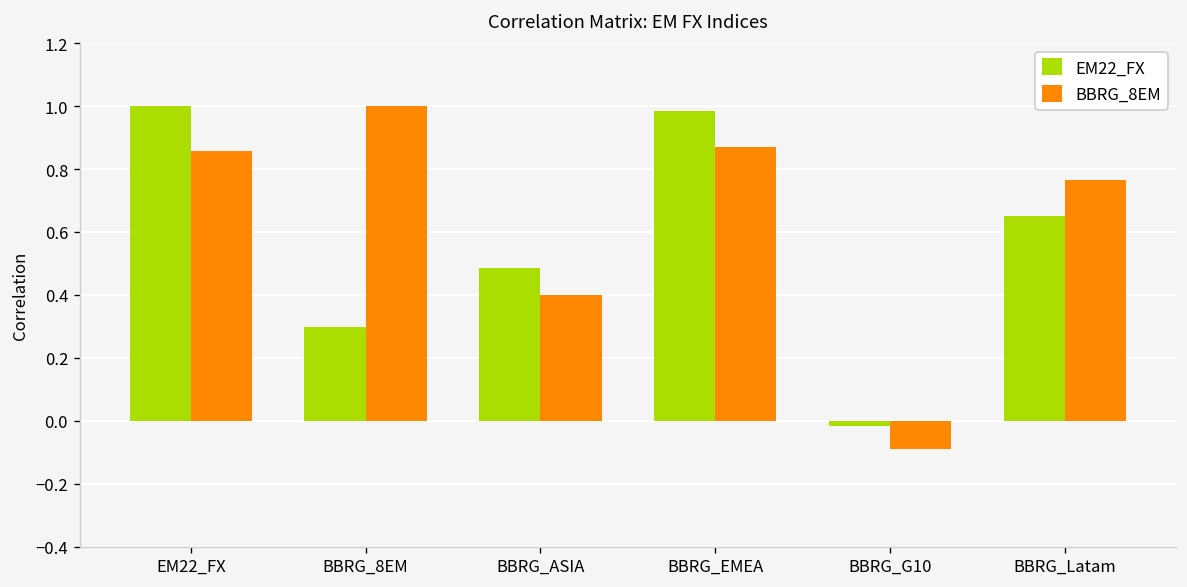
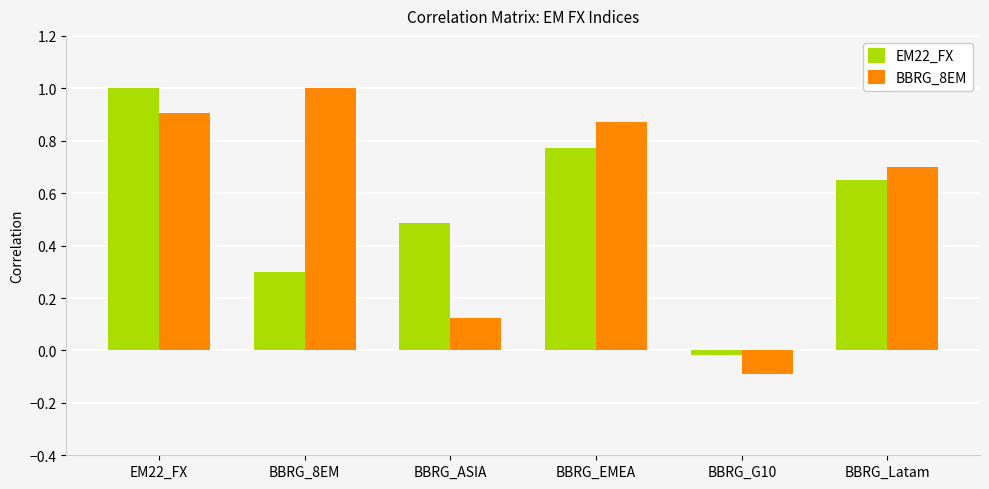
BBRG_8EM, EM22_FX: 0.86 -> 0.91
BBRG_8EM, BBRG_ASIA: 0.40 -> 0.12
EM22_FX, BBRG_EMEA: 0.98 -> 0.77
BBRG_8EM, BBRG_Latam: 0.77 -> 0.70
